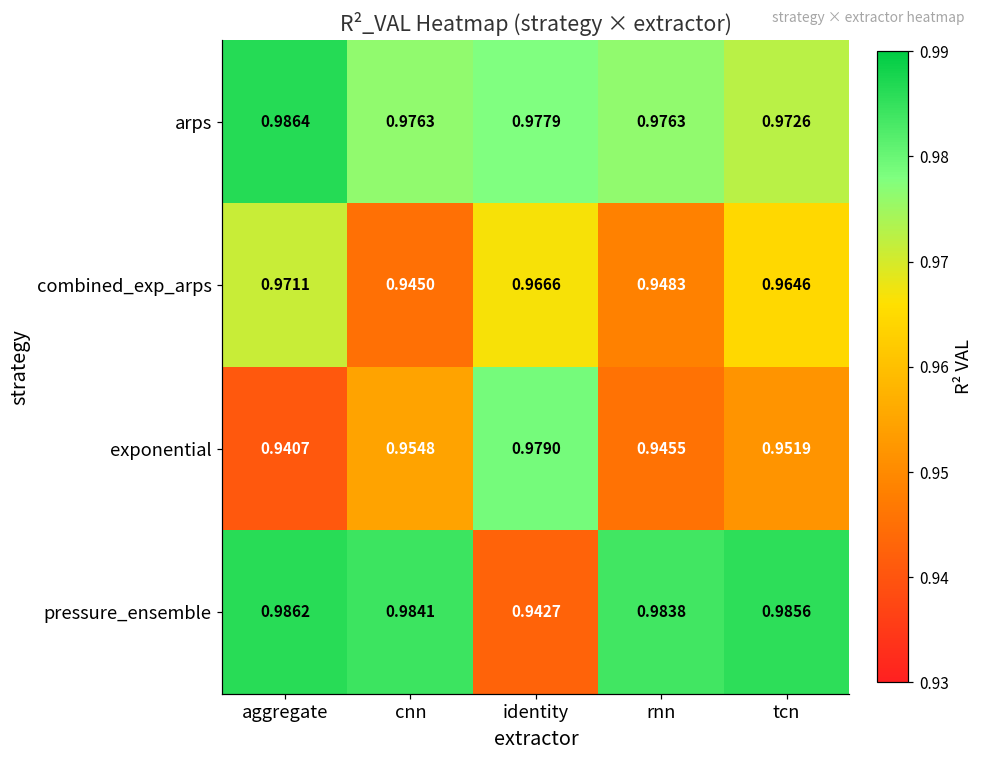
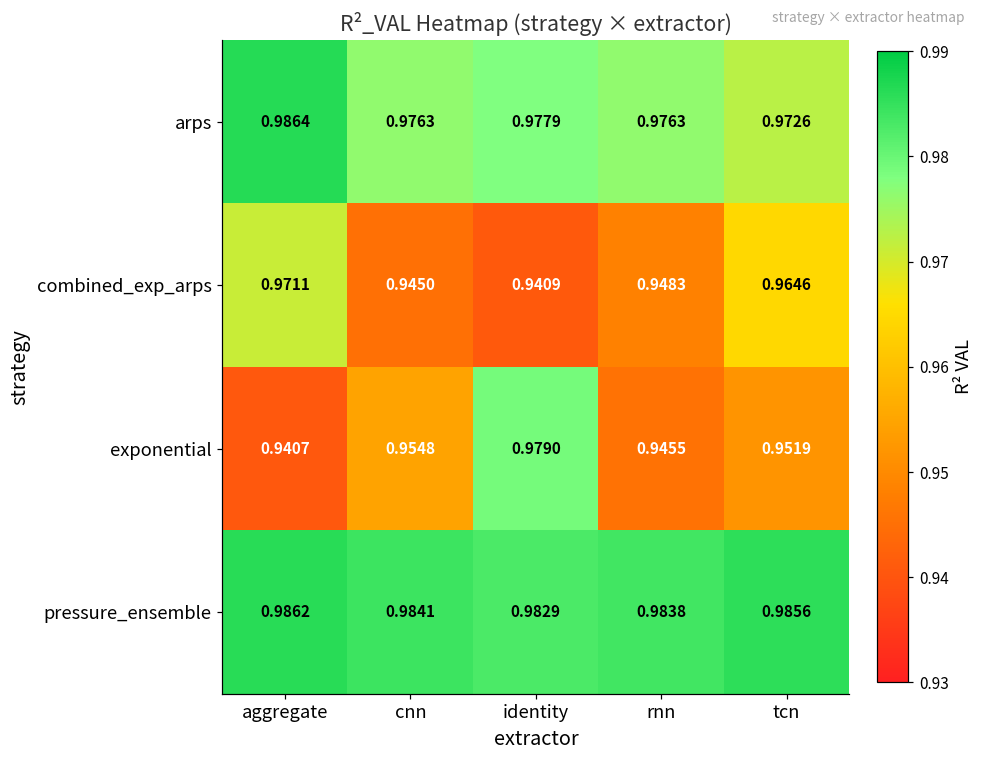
combined_exp_arps, identity: 0.9666 -> 0.9409
pressure_ensemble, identity: 0.9427 -> 0.9829
